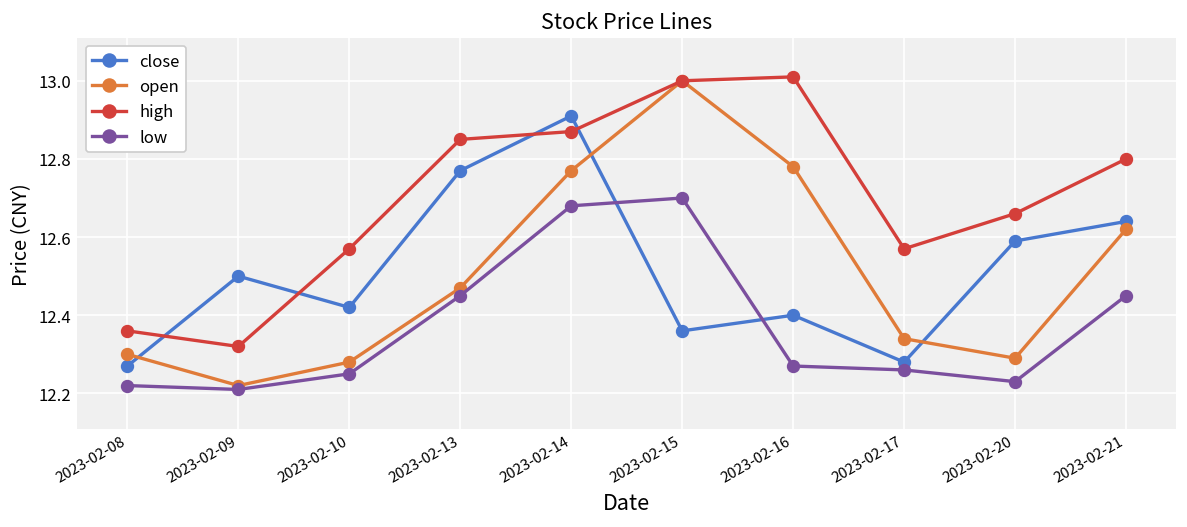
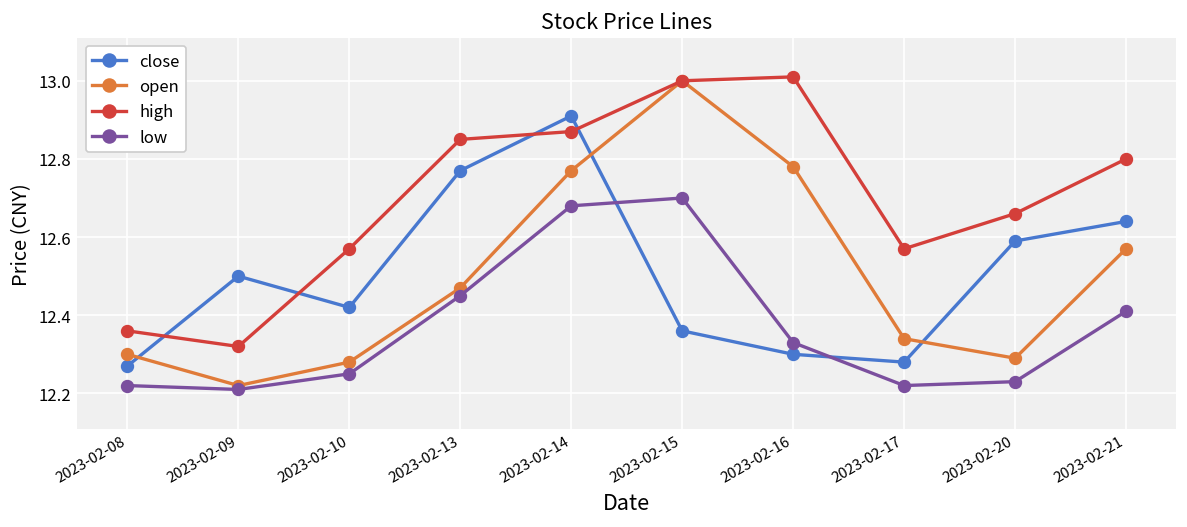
close, 2023-02-16: 12.4 -> 12.3
low, 2023-02-16: 12.27 -> 12.33
low, 2023-02-17: 12.26 -> 12.22
open, 2023-02-21: 12.62 -> 12.57
low, 2023-02-21: 12.45 -> 12.41
